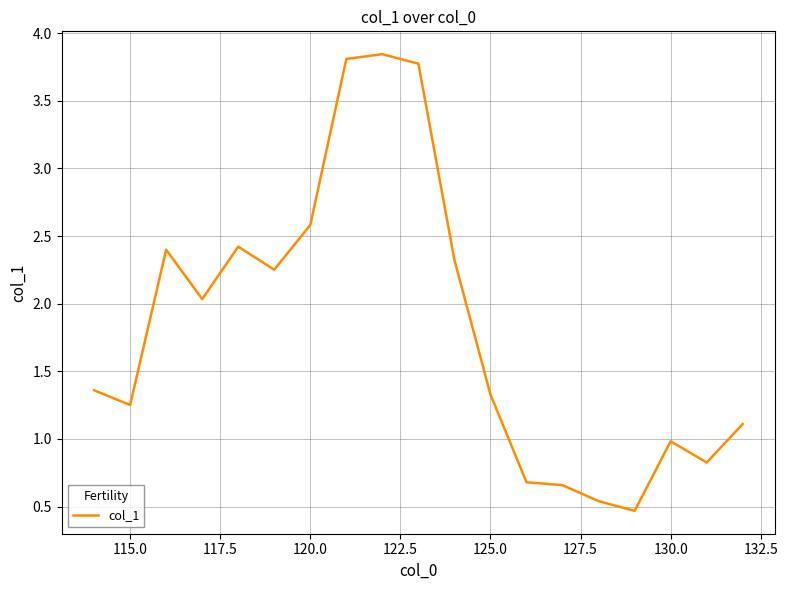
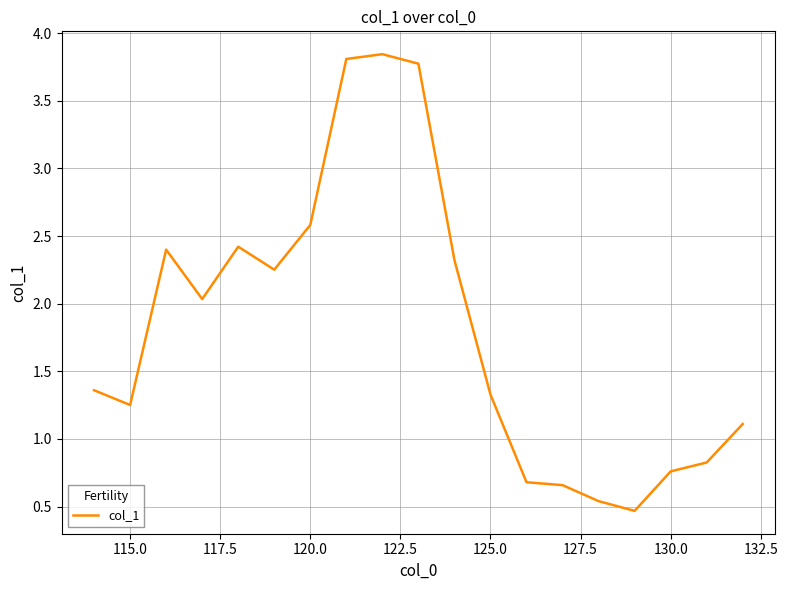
130.0: 0.98 -> 0.76
